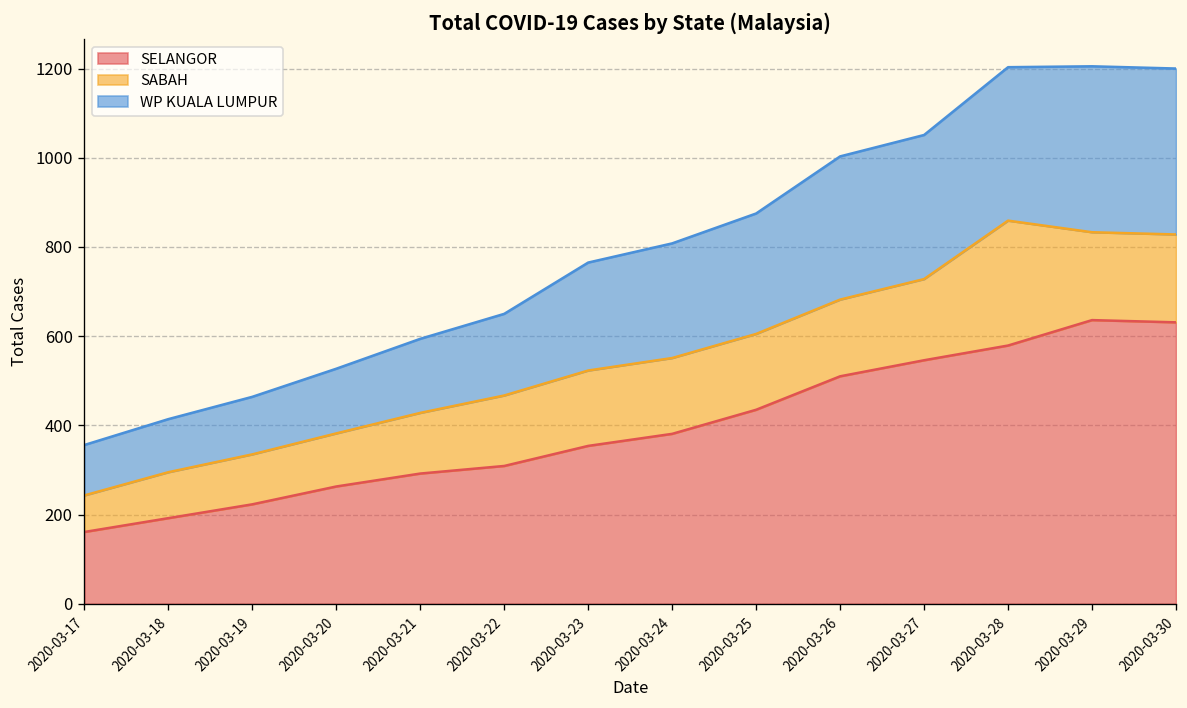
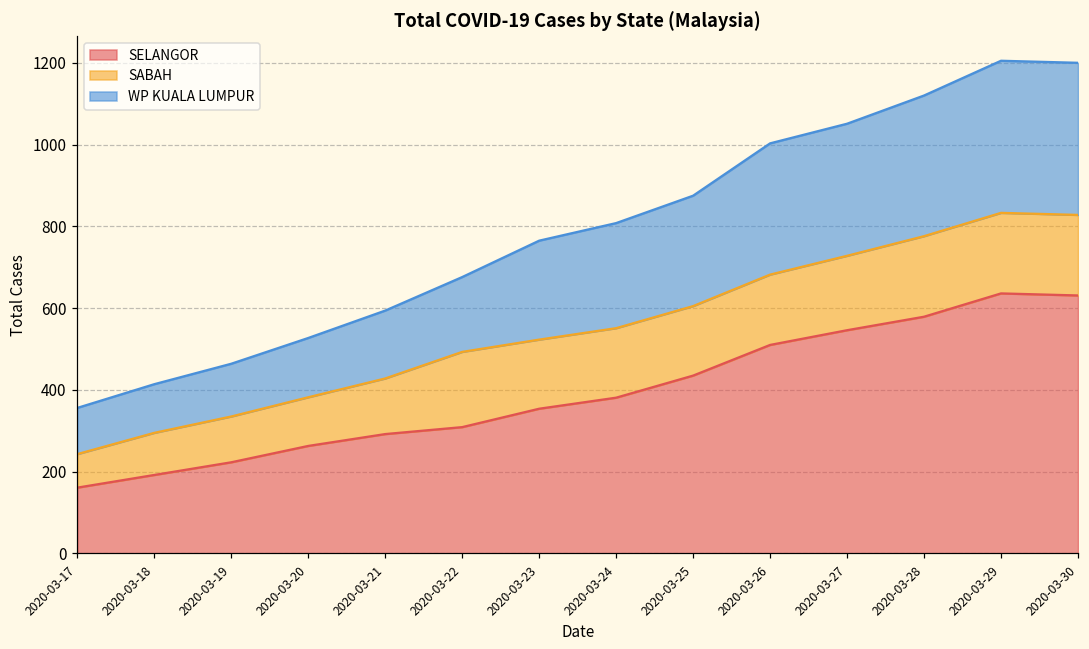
SABAH, 2020-03-22: 160 -> 180
SABAH, 2020-03-28: 280 -> 200
